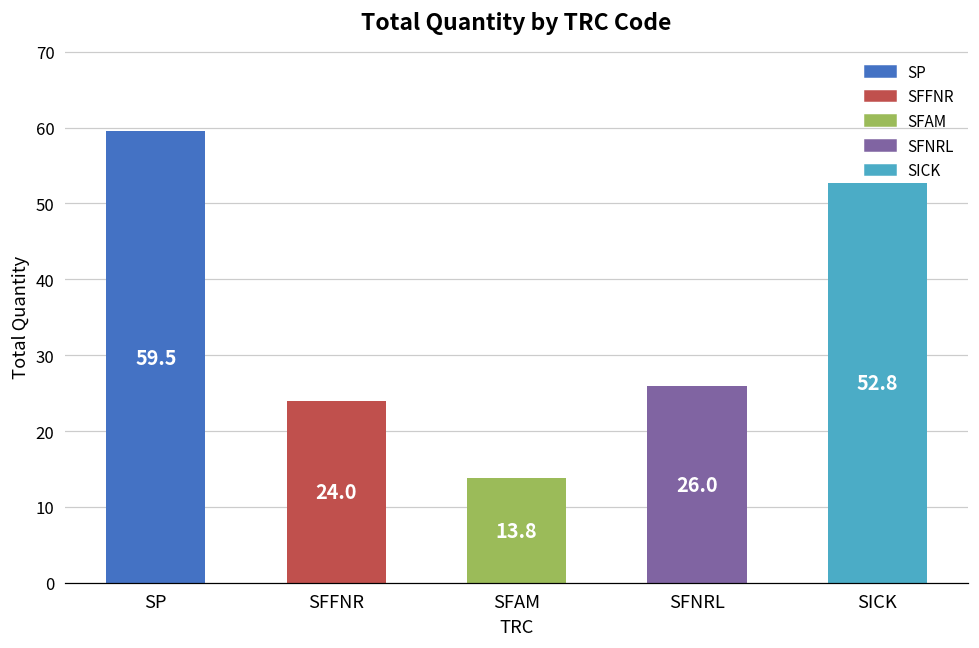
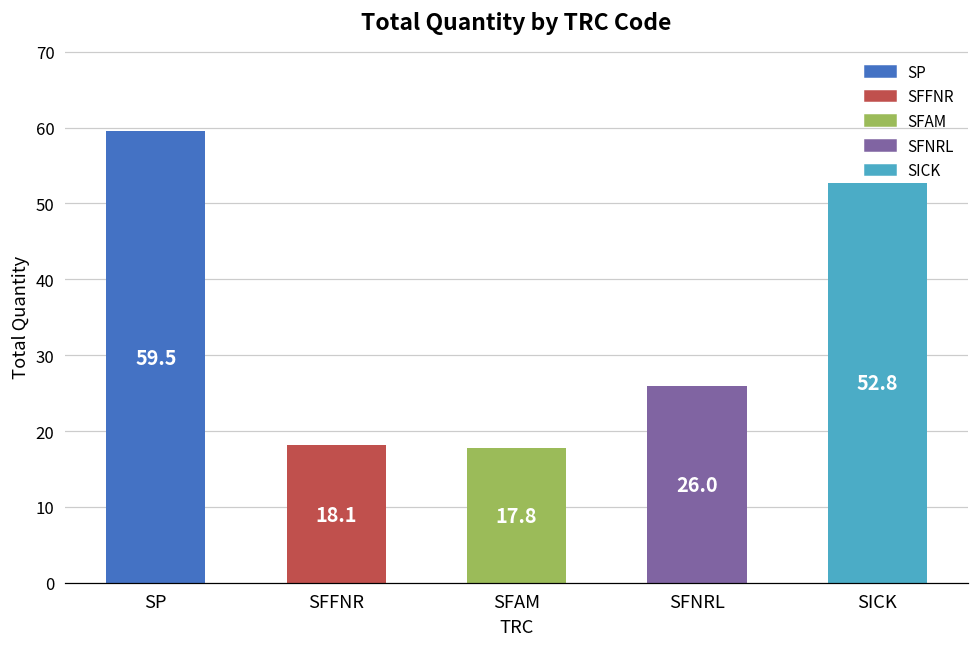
SFFNR: 24.0 -> 18.1
SFAM: 13.8 -> 17.8
